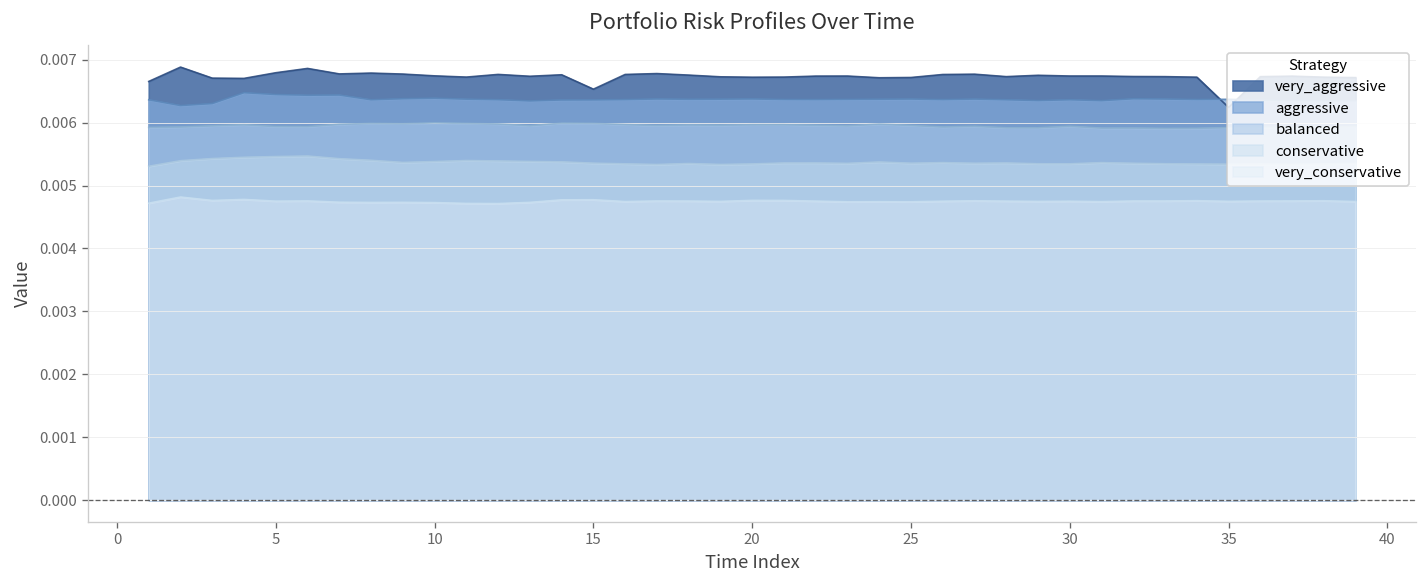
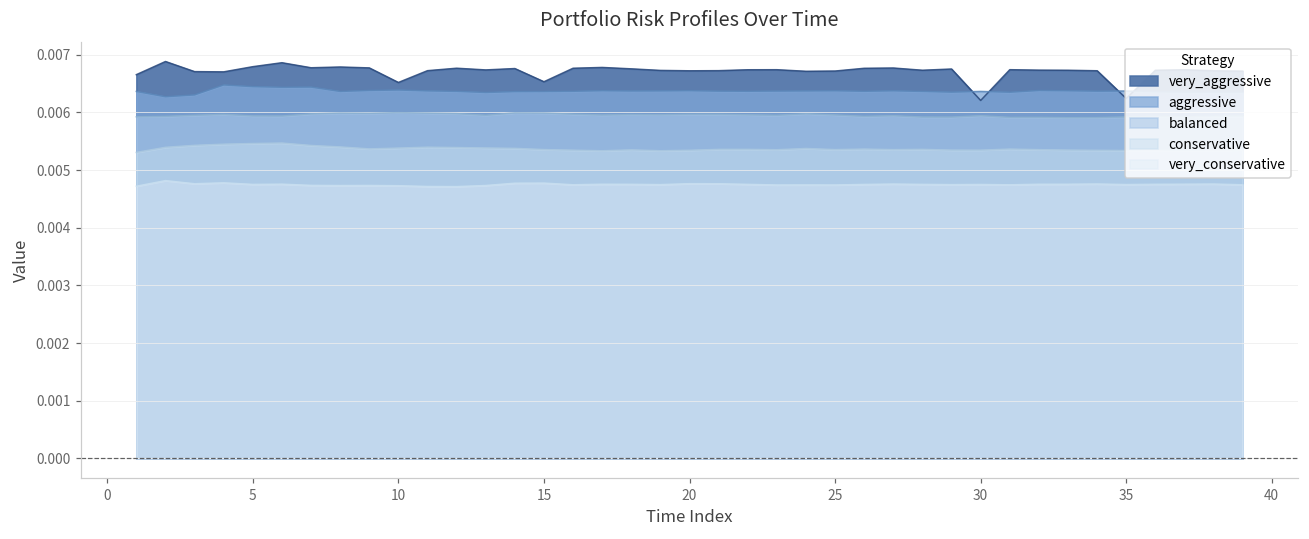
very_aggressive, 10: 0.0067 -> 0.0065
very_aggressive, 30: 0.0067 -> 0.0062
